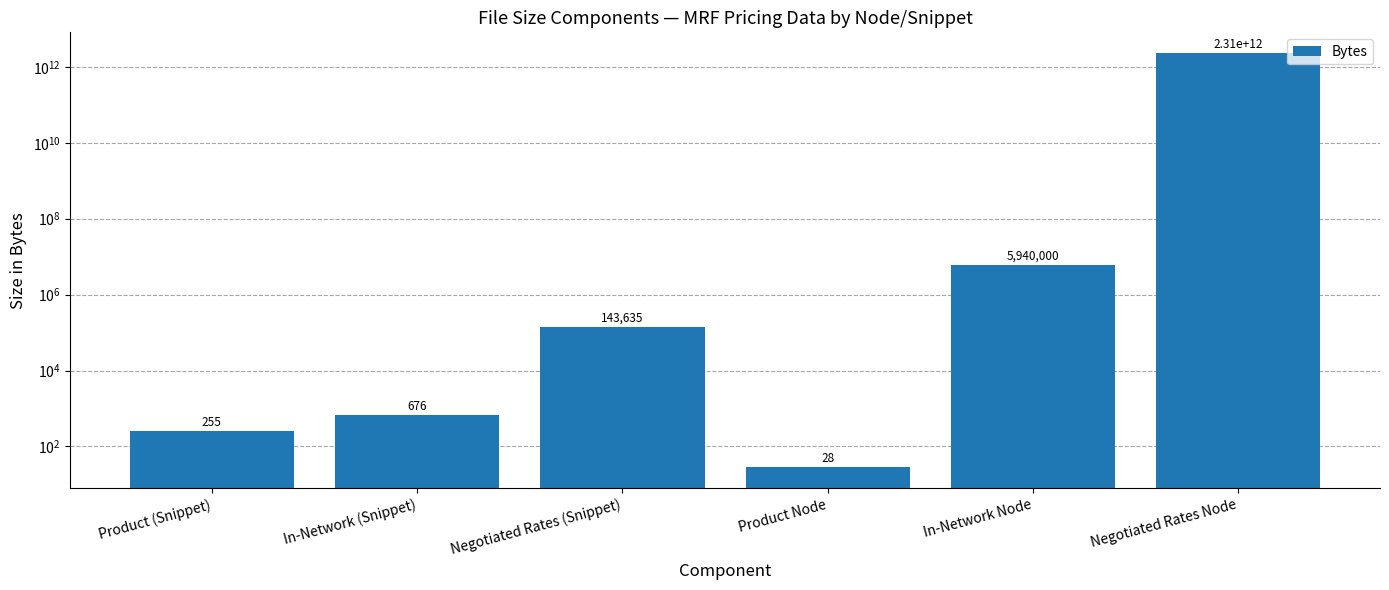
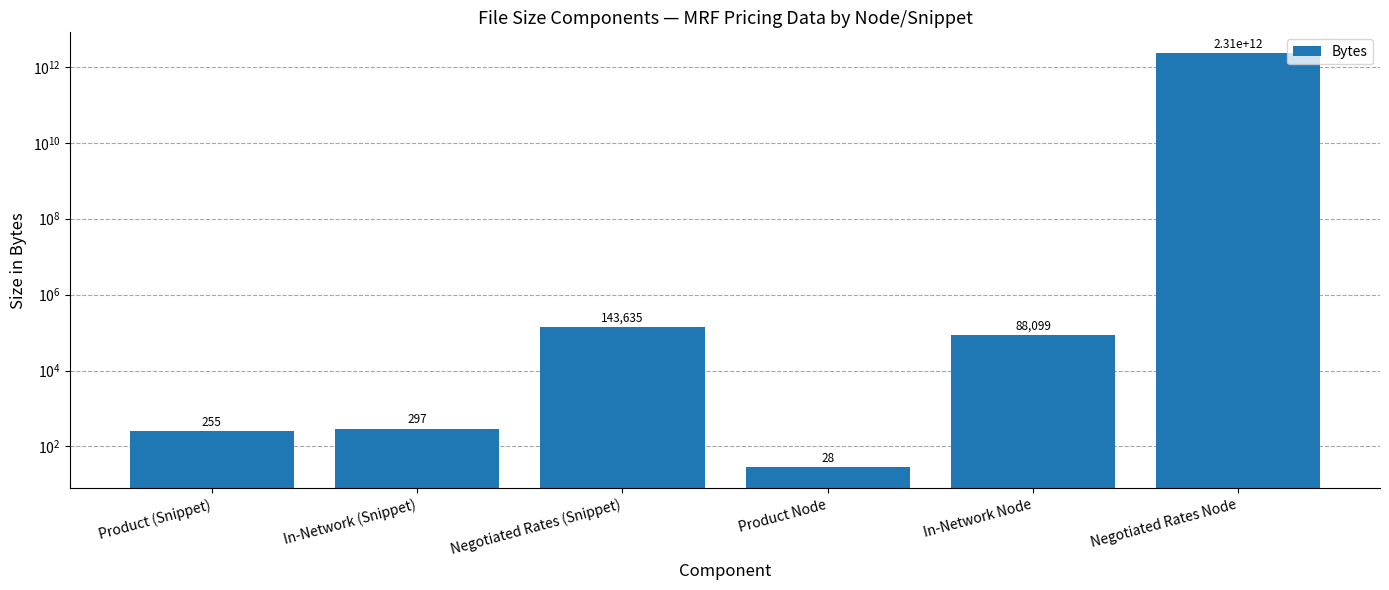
In-Network (Snippet): 676 -> 297
In-Network Node: 5,940,000 -> 88,099
